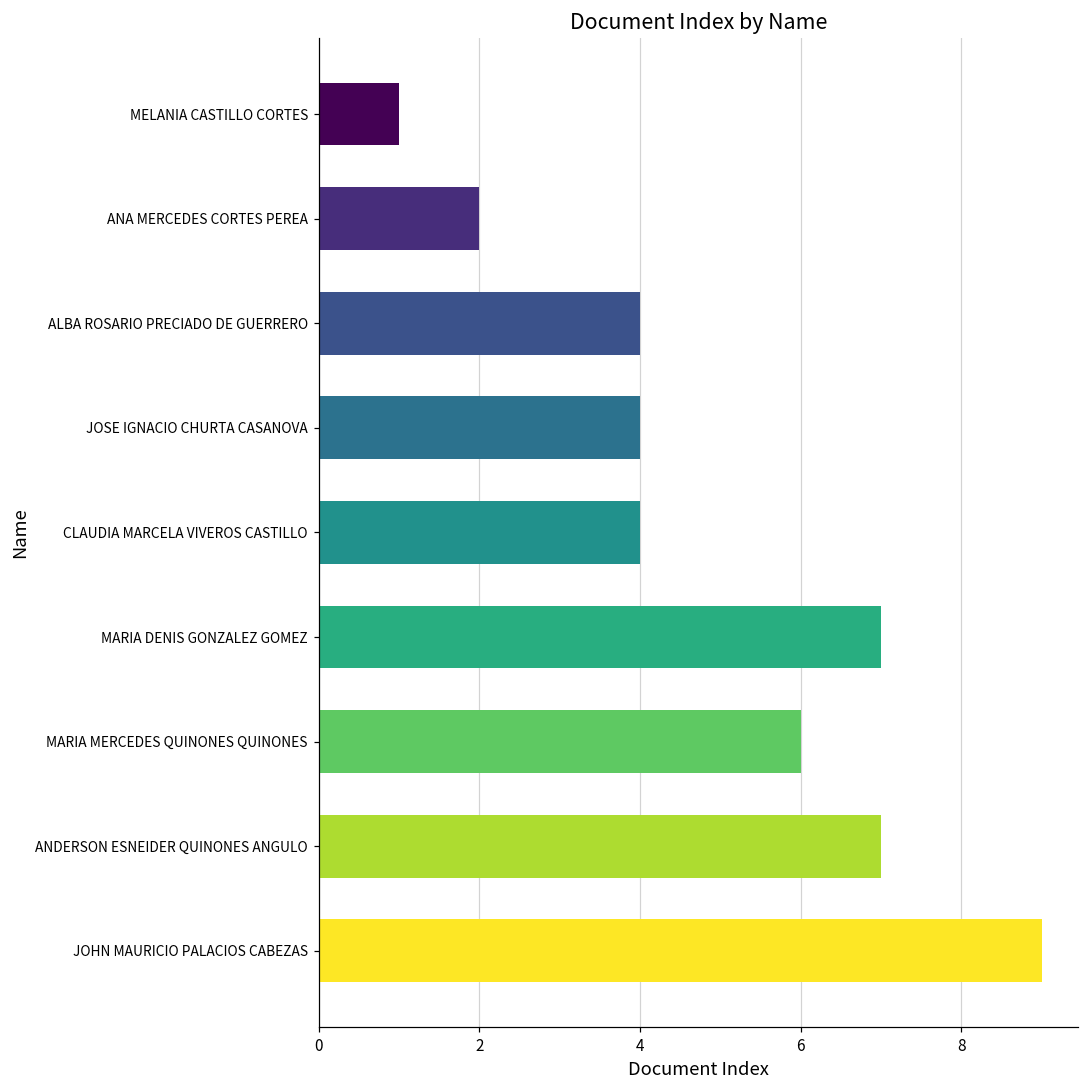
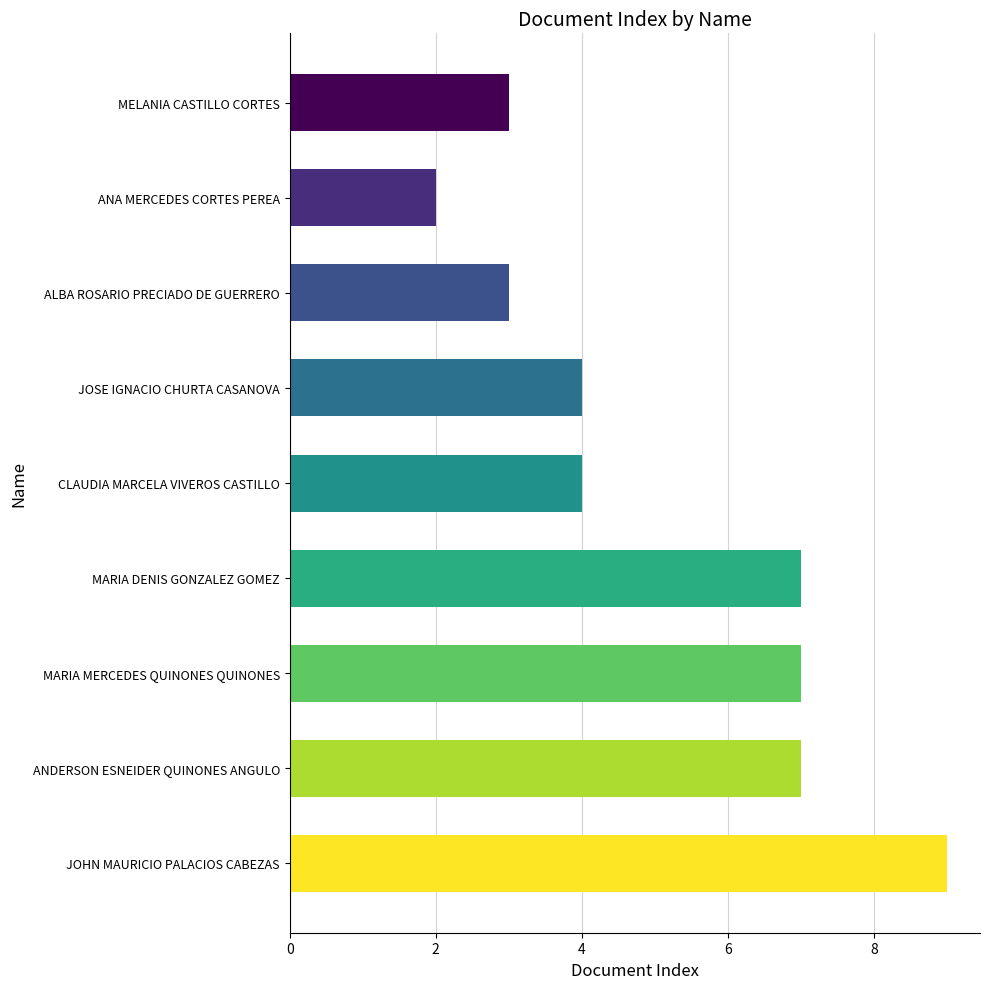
MELANIA CASTILLO CORTES: 1 -> 3
ALBA ROSARIO PRECIADO DE GUERRERO: 4 -> 3
MARIA MERCEDES QUINONES QUINONES: 6 -> 7
